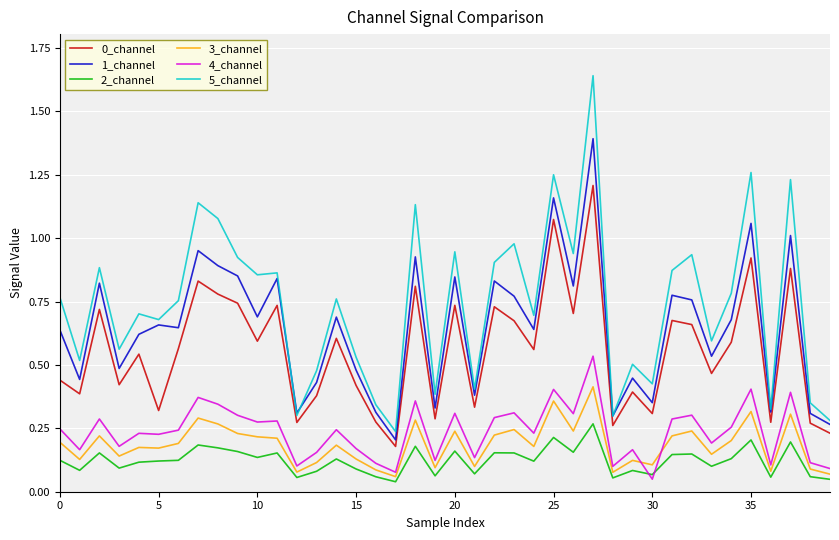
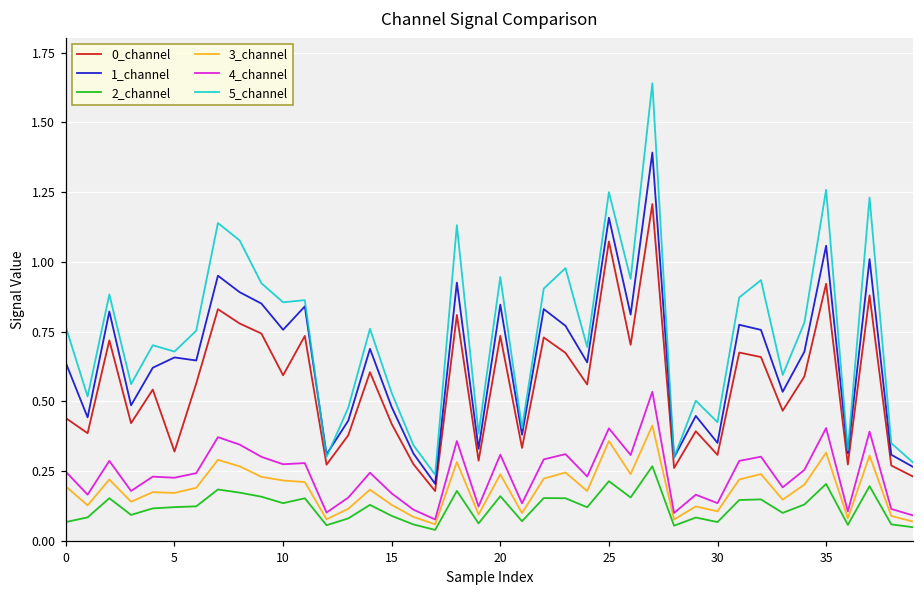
2_channel, 0: 0.12 -> 0.07
1_channel, 10: 0.69 -> 0.76
4_channel, 30: 0.05 -> 0.14
